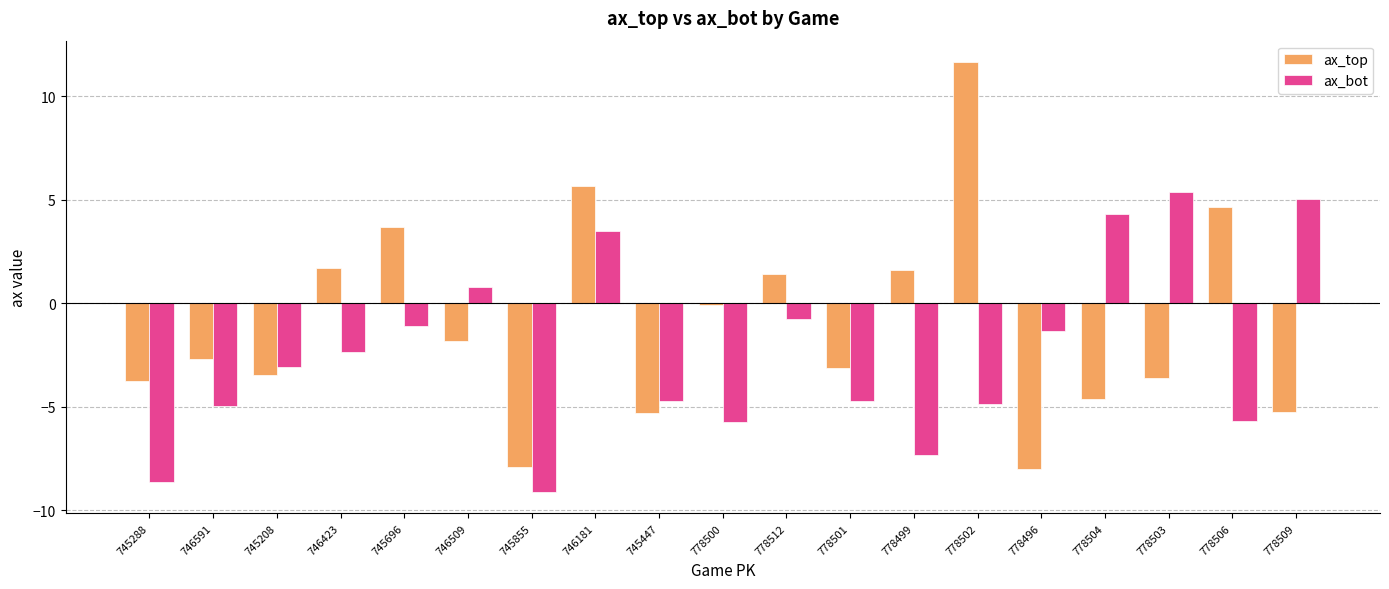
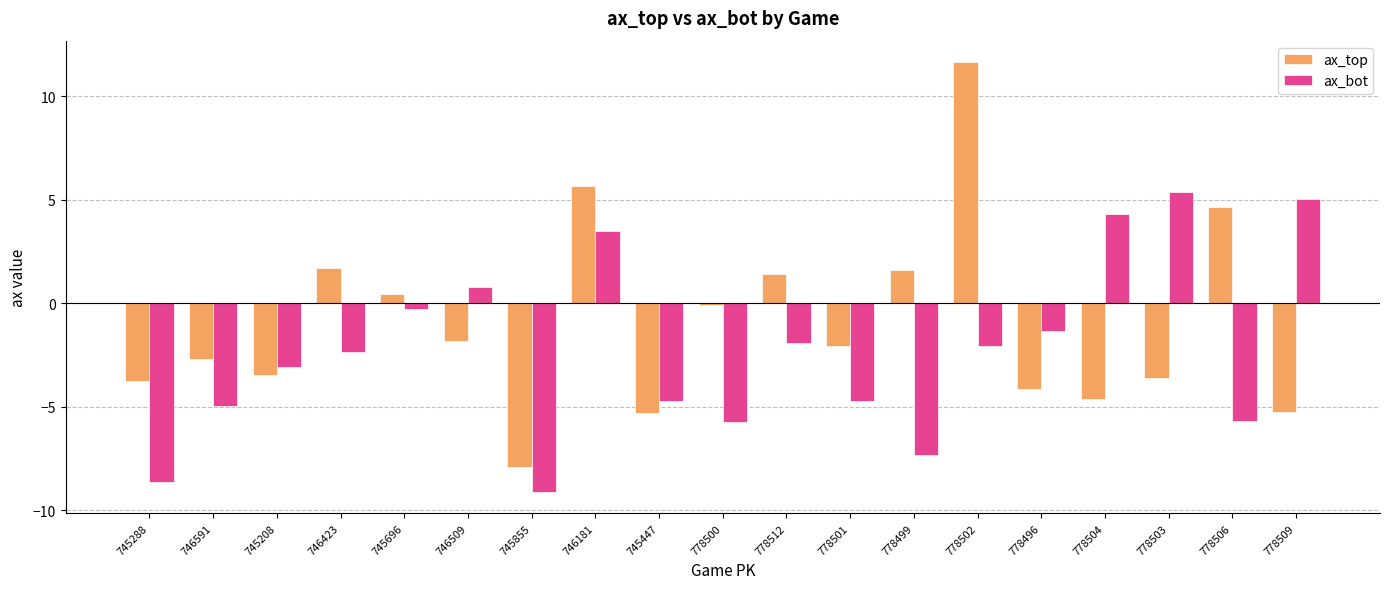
ax_top, 745696: 3.7 -> 0.5
ax_bot, 745696: -1.1 -> -0.3
ax_bot, 778512: -0.8 -> -1.9
ax_top, 778501: -3.1 -> -2.1
ax_bot, 778502: -4.9 -> -2.1
ax_top, 778496: -8.0 -> -4.2
